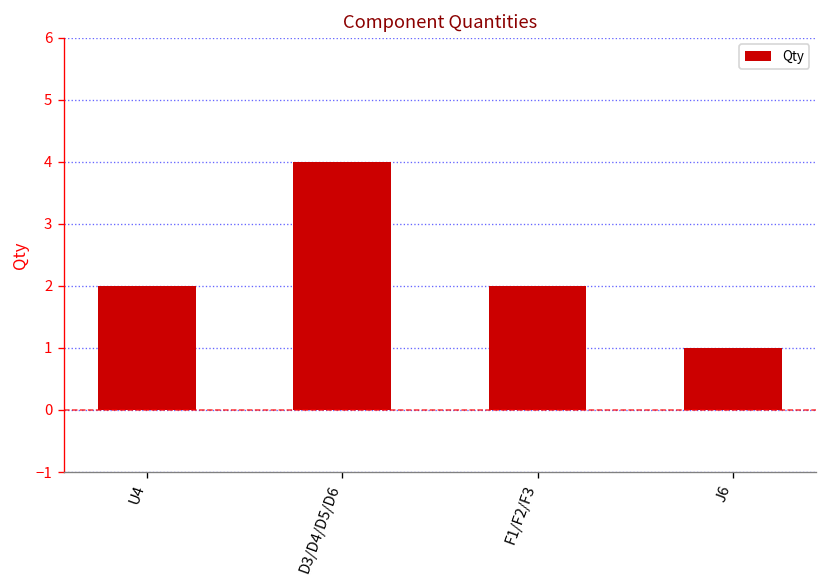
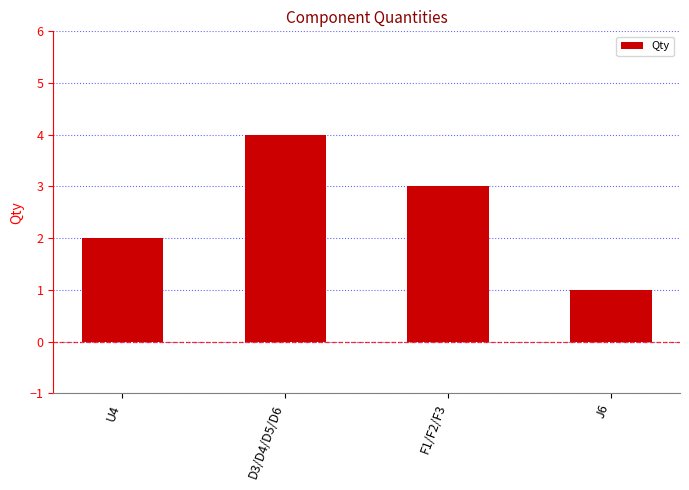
F1/F2/F3: 2 -> 3
